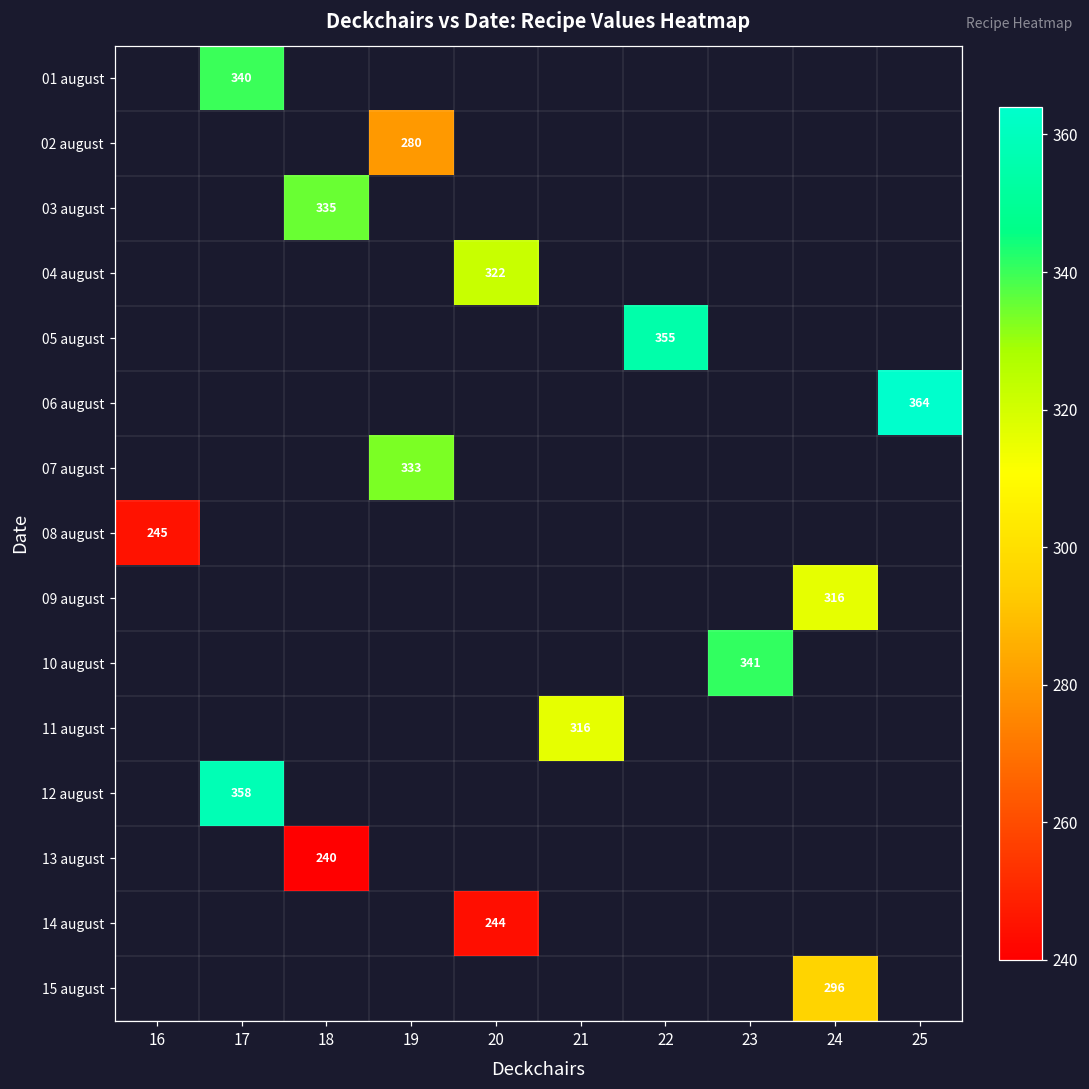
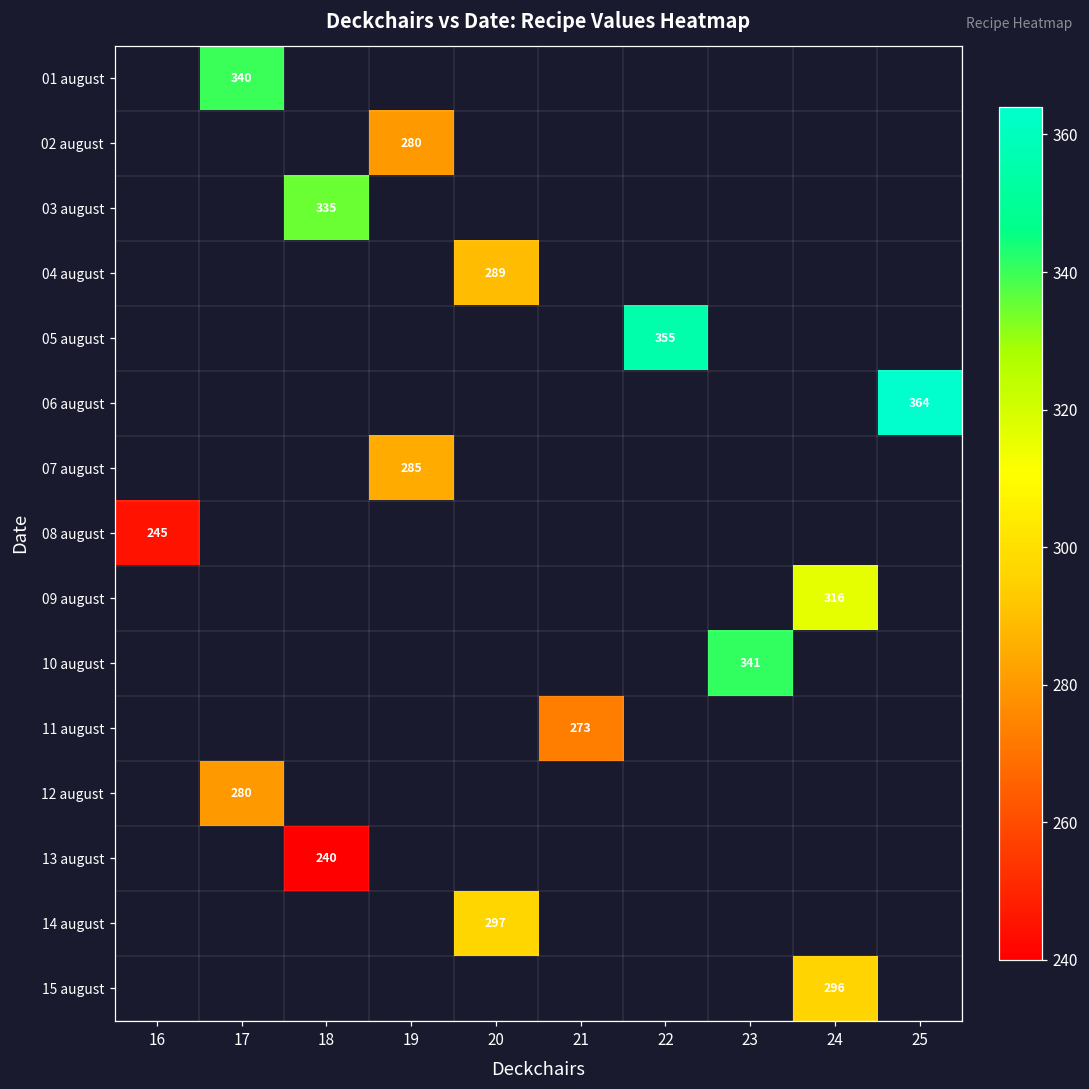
04 august, 20: 322 -> 289
07 august, 19: 333 -> 285
11 august, 21: 316 -> 273
12 august, 17: 358 -> 280
14 august, 20: 244 -> 297
